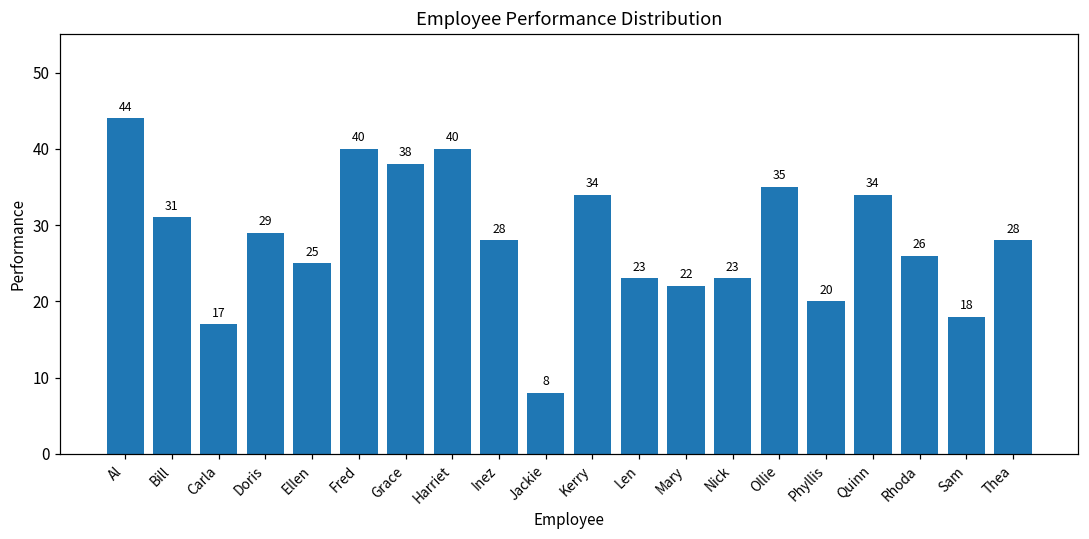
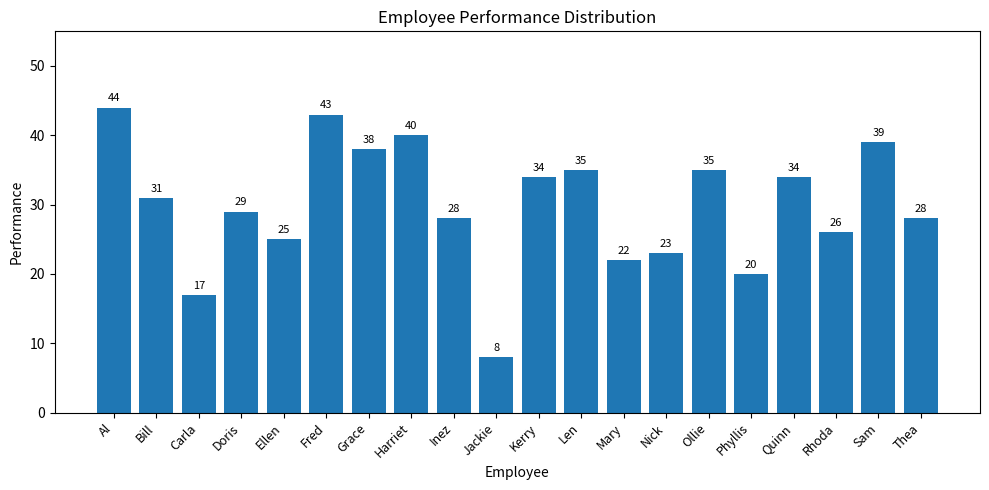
Fred: 40 -> 43
Len: 23 -> 35
Sam: 18 -> 39
